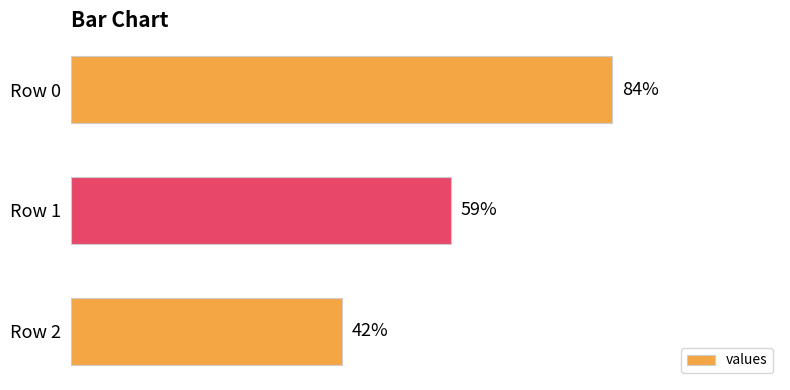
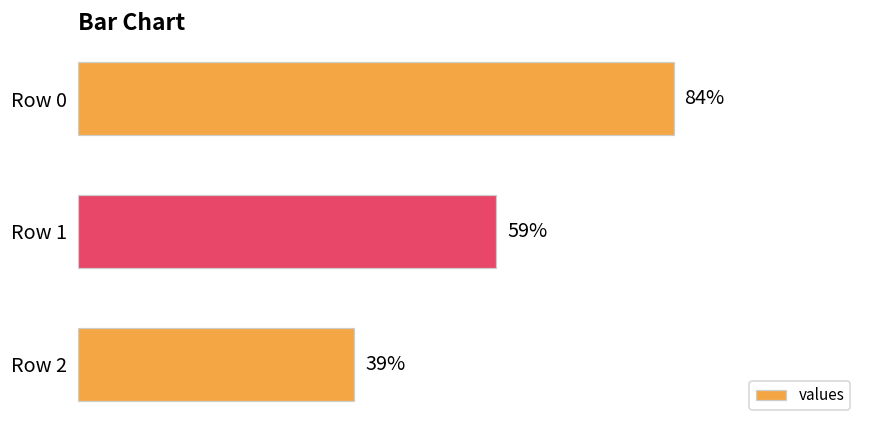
Row 2: 42% -> 39%
